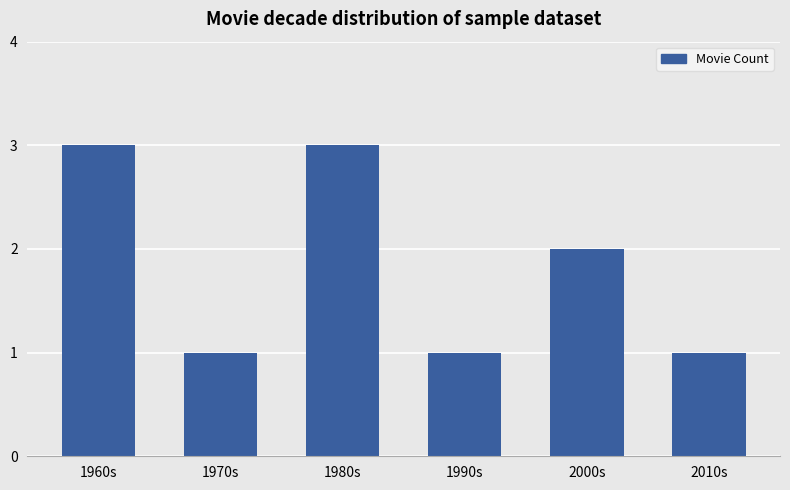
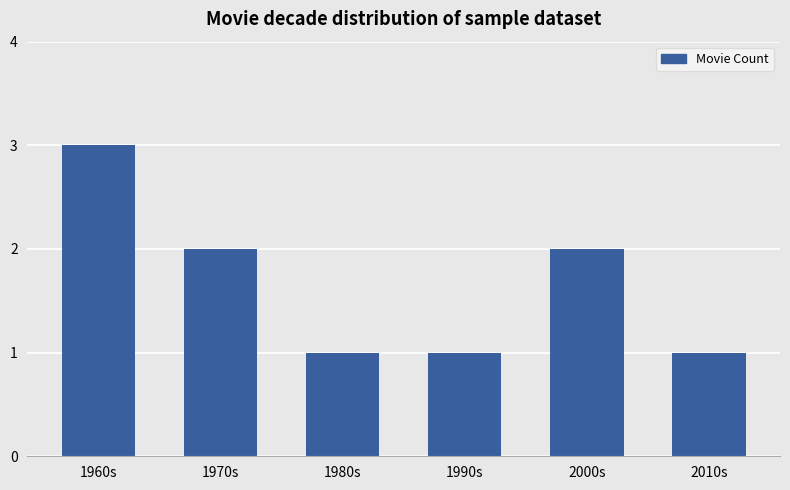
1970s: 1 -> 2
1980s: 3 -> 1
